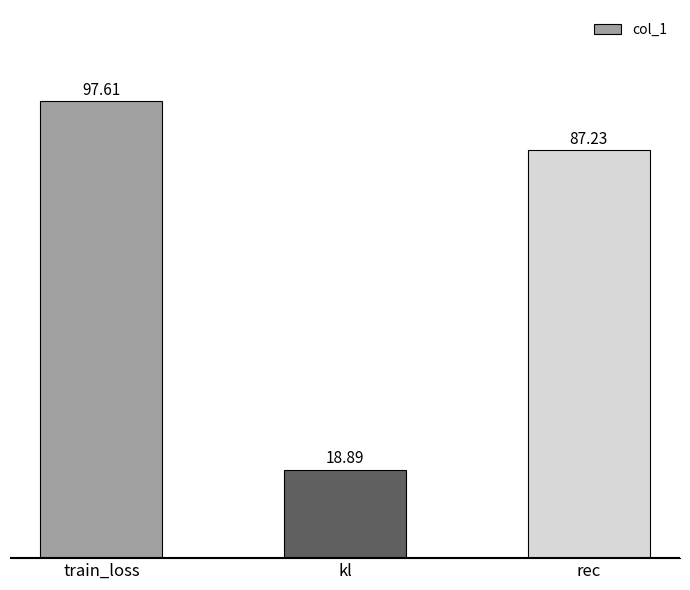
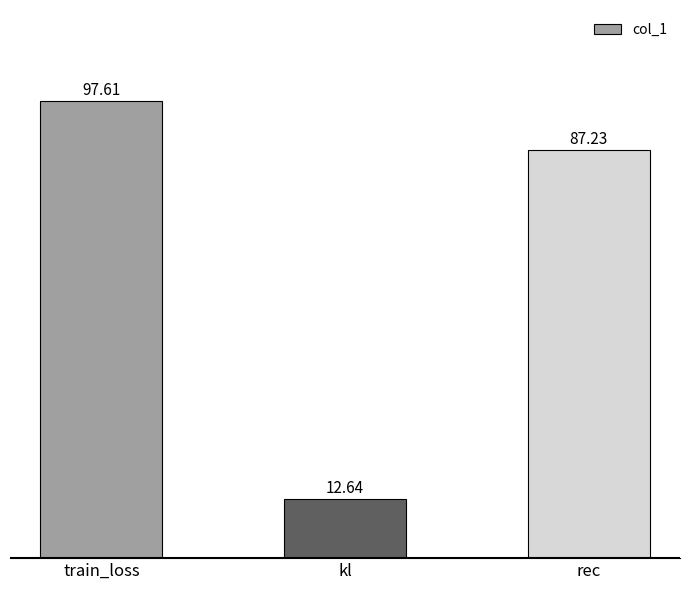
kl: 18.89 -> 12.64
